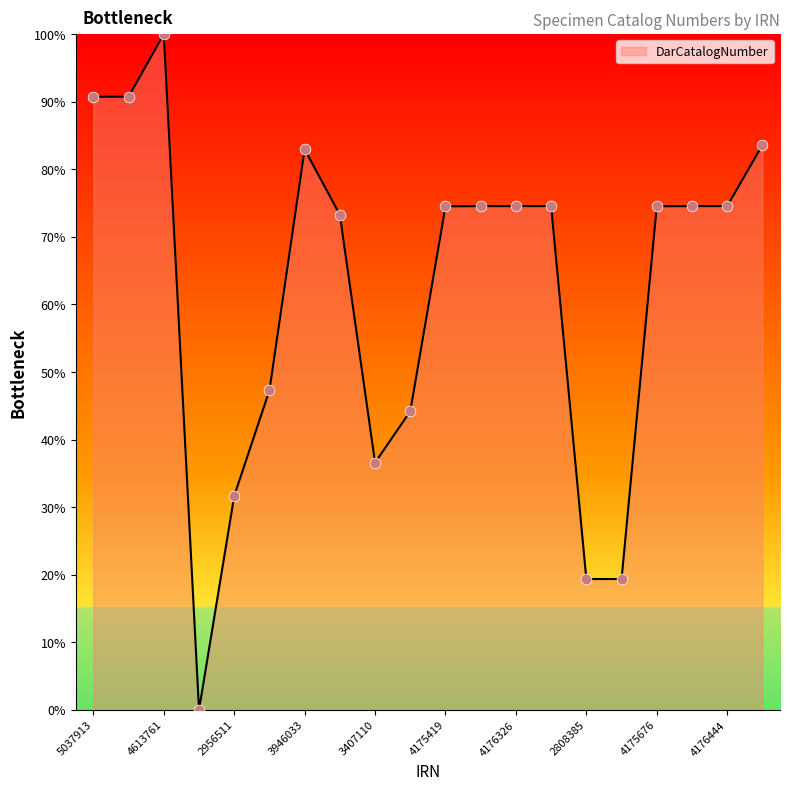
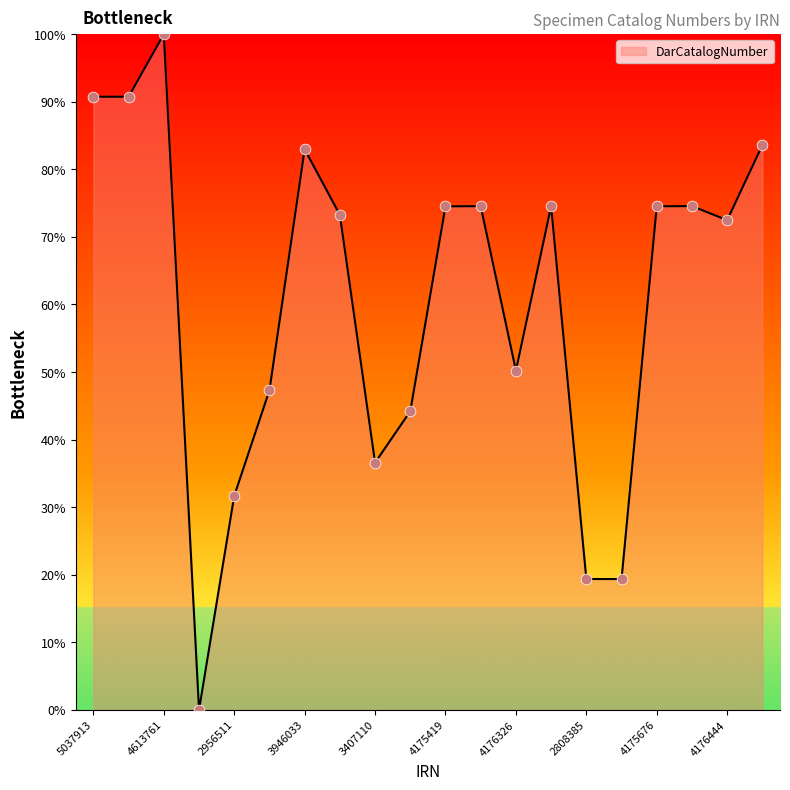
4176326: 75% -> 50%
4176444: 75% -> 72%
